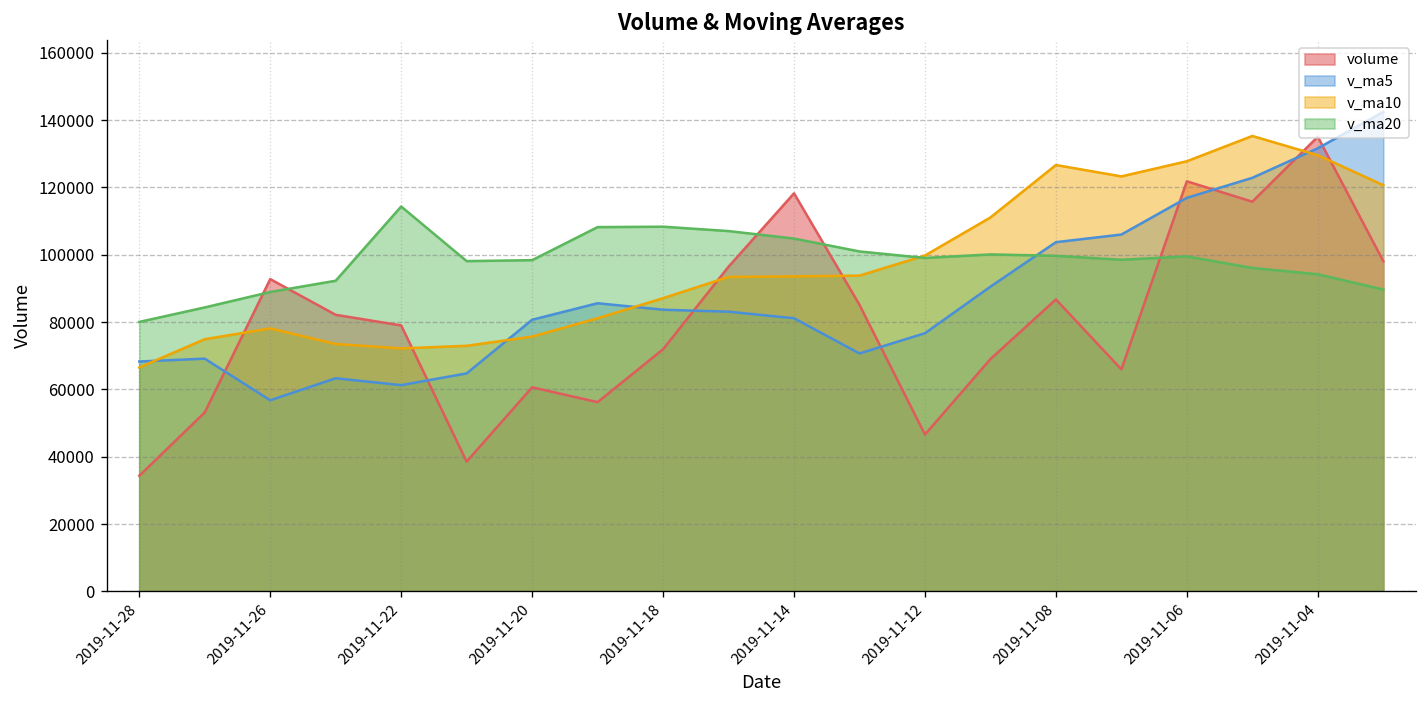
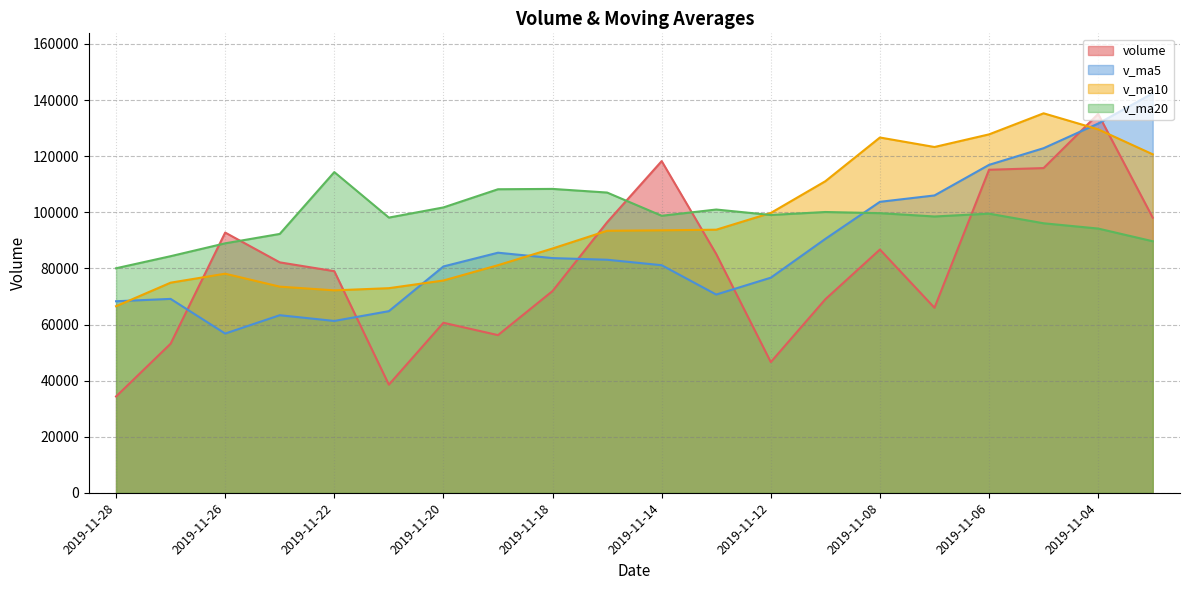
v_ma20, 2019-11-20: 98000 -> 102000
v_ma20, 2019-11-14: 105000 -> 99000
volume, 2019-11-06: 122000 -> 115000
